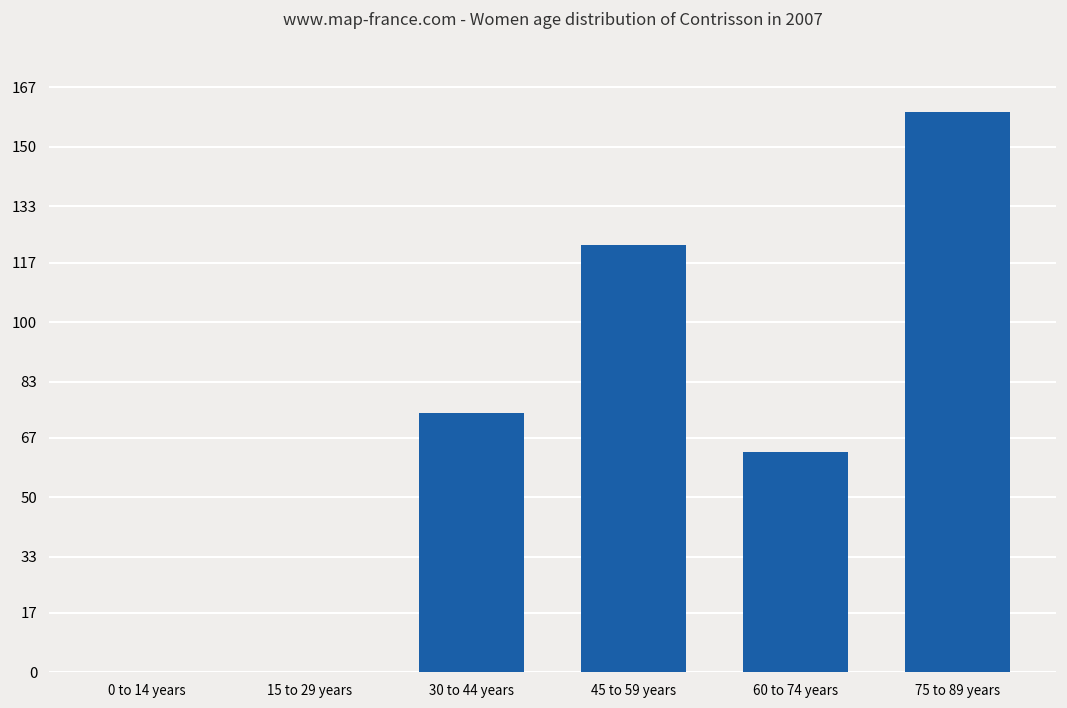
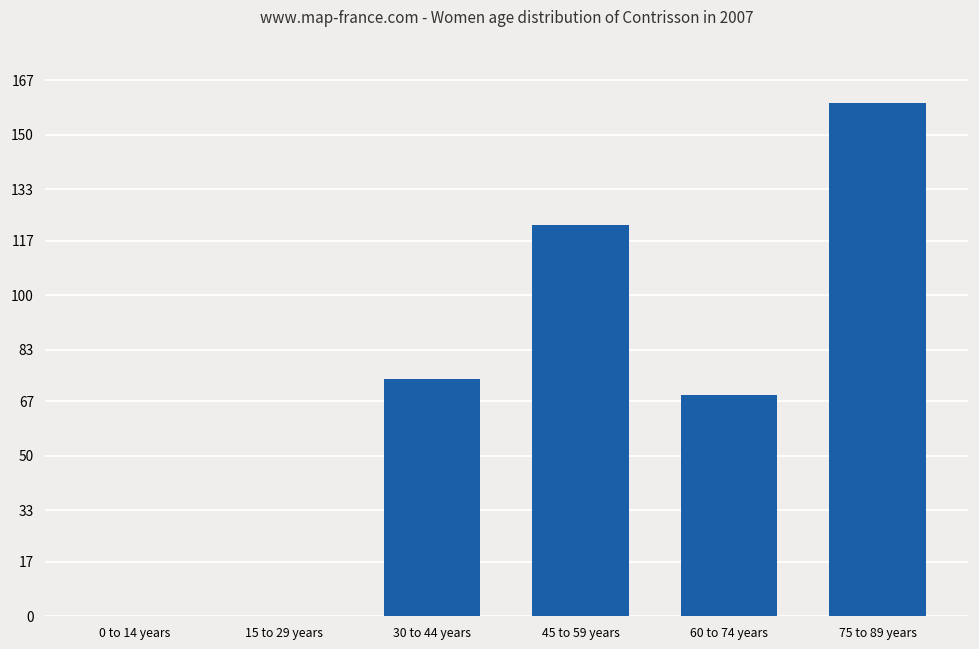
60 to 74 years: 63 -> 69
